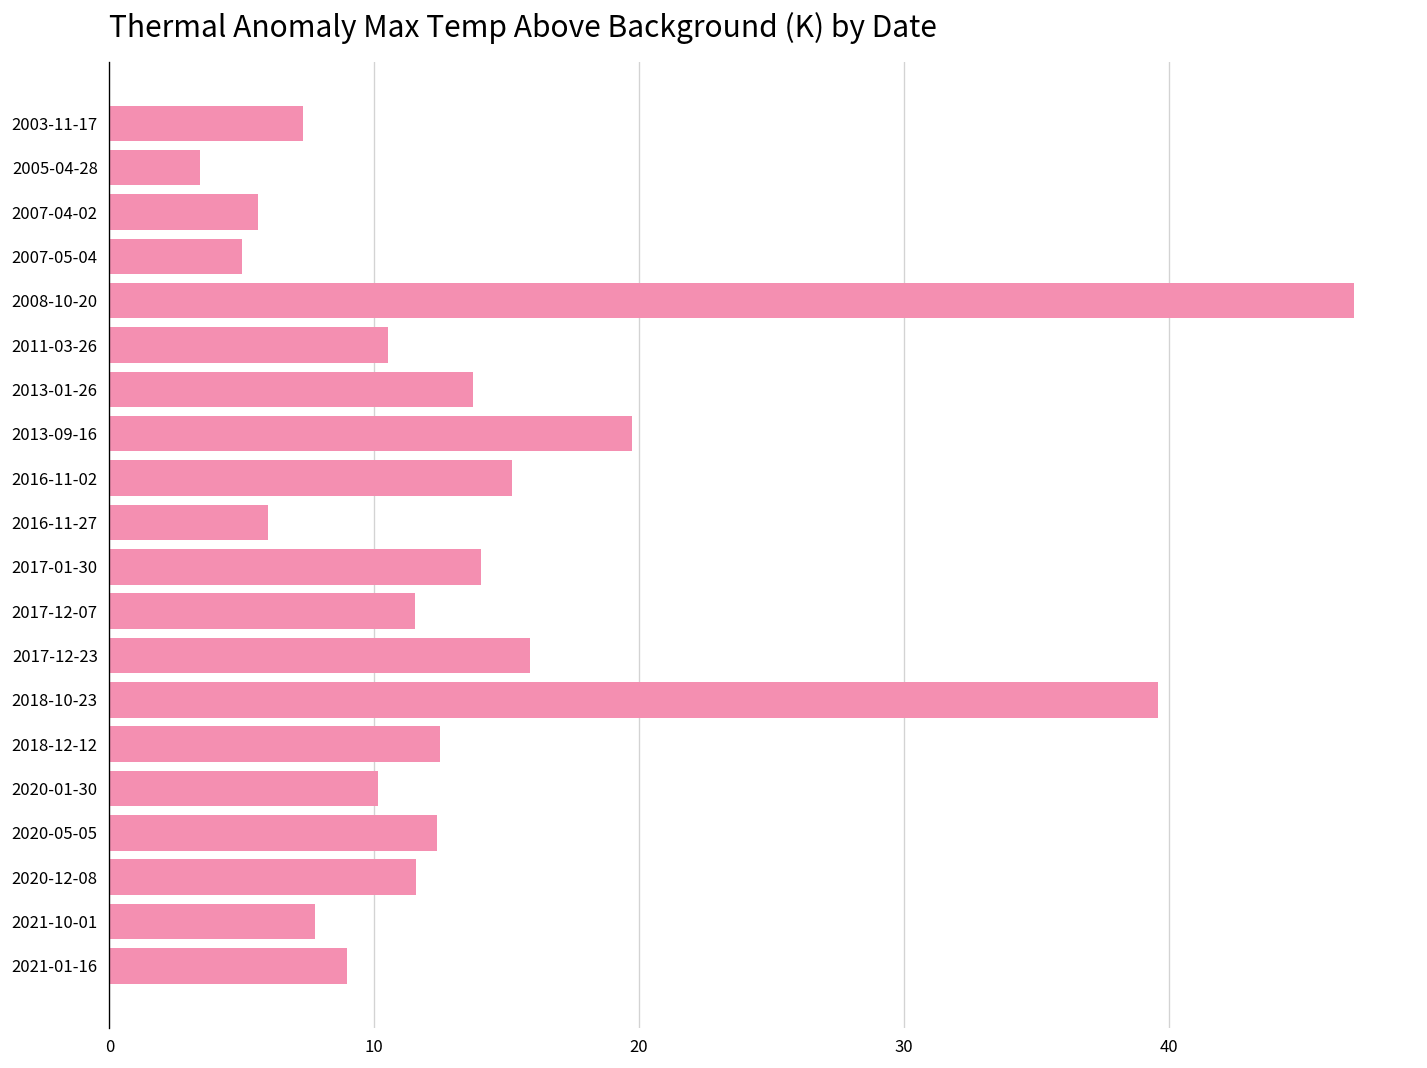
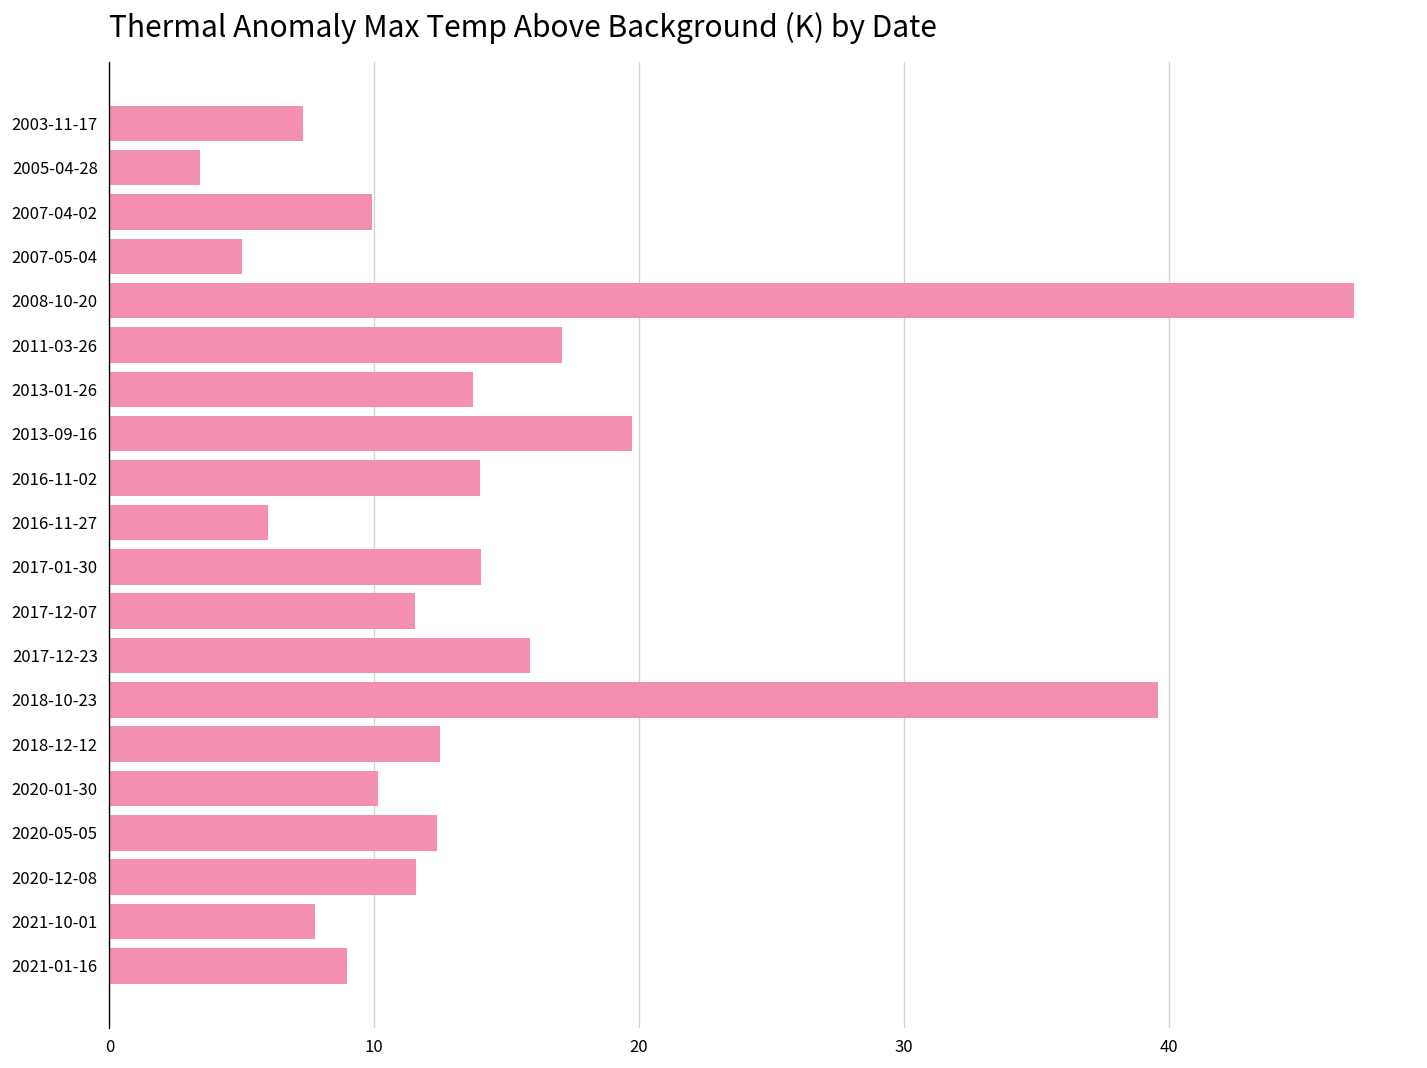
2007-04-02: 5.6 -> 9.9
2011-03-26: 10.5 -> 17.1
2016-11-02: 15.2 -> 14.0
